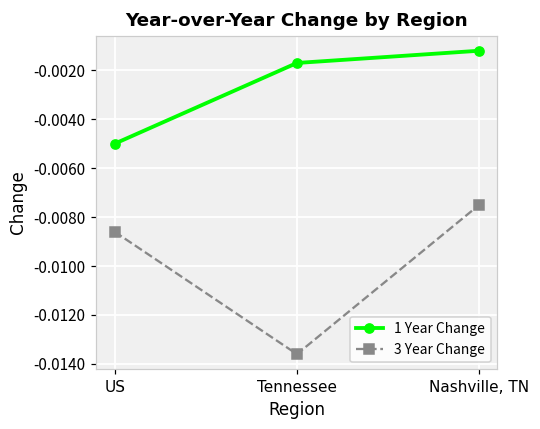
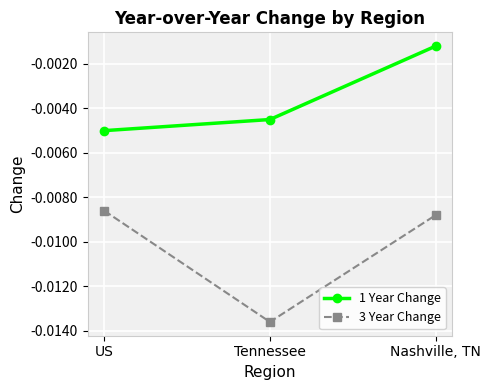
1 Year Change, Tennessee: -0.0017 -> -0.0045
3 Year Change, Nashville, TN: -0.0075 -> -0.0088
